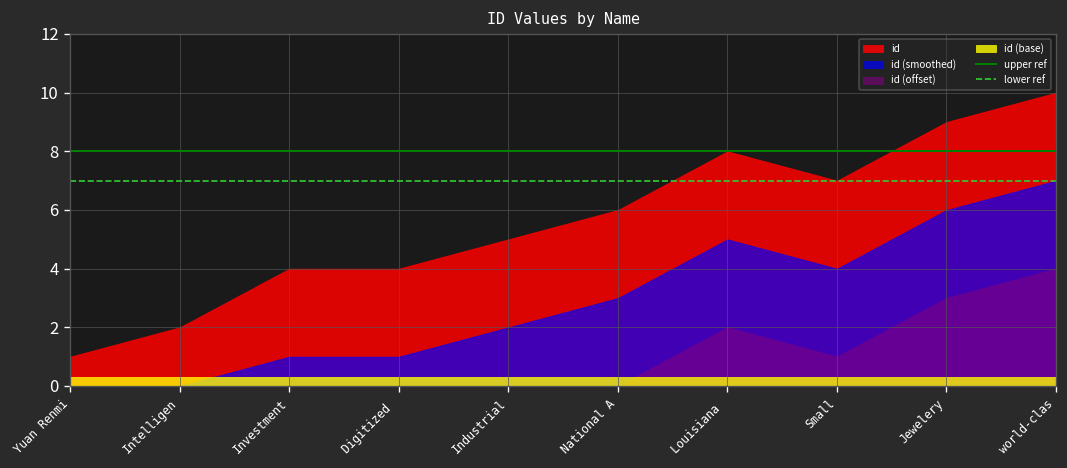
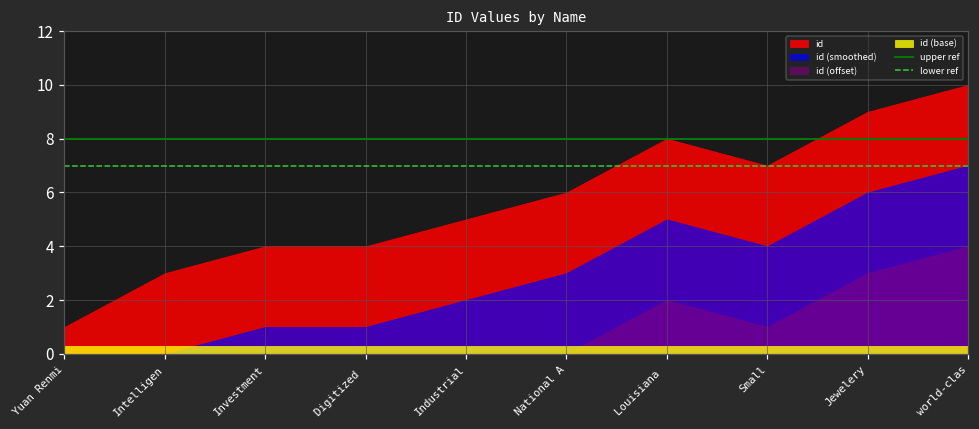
id, Intelligen: 2 -> 3
